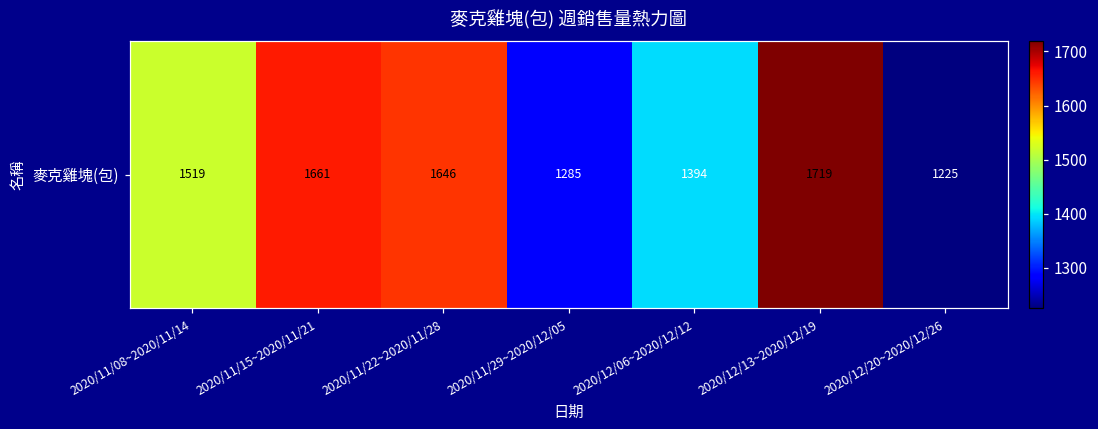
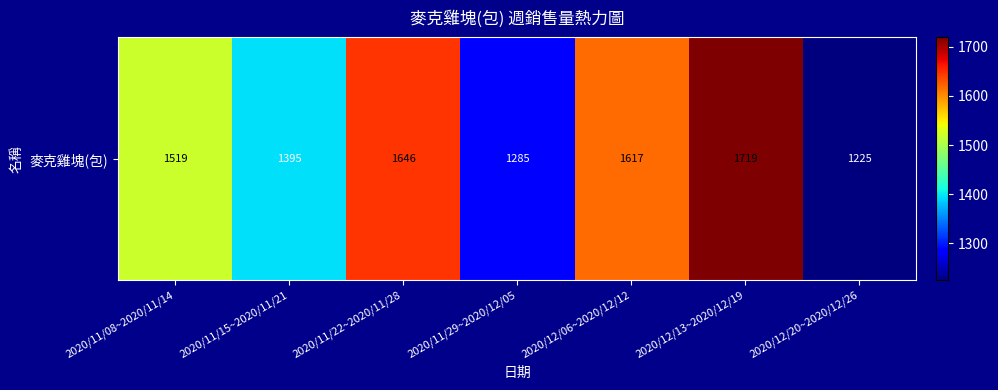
麥克雞塊(包), 2020/11/15~2020/11/21: 1661 -> 1395
麥克雞塊(包), 2020/12/06~2020/12/12: 1394 -> 1617
